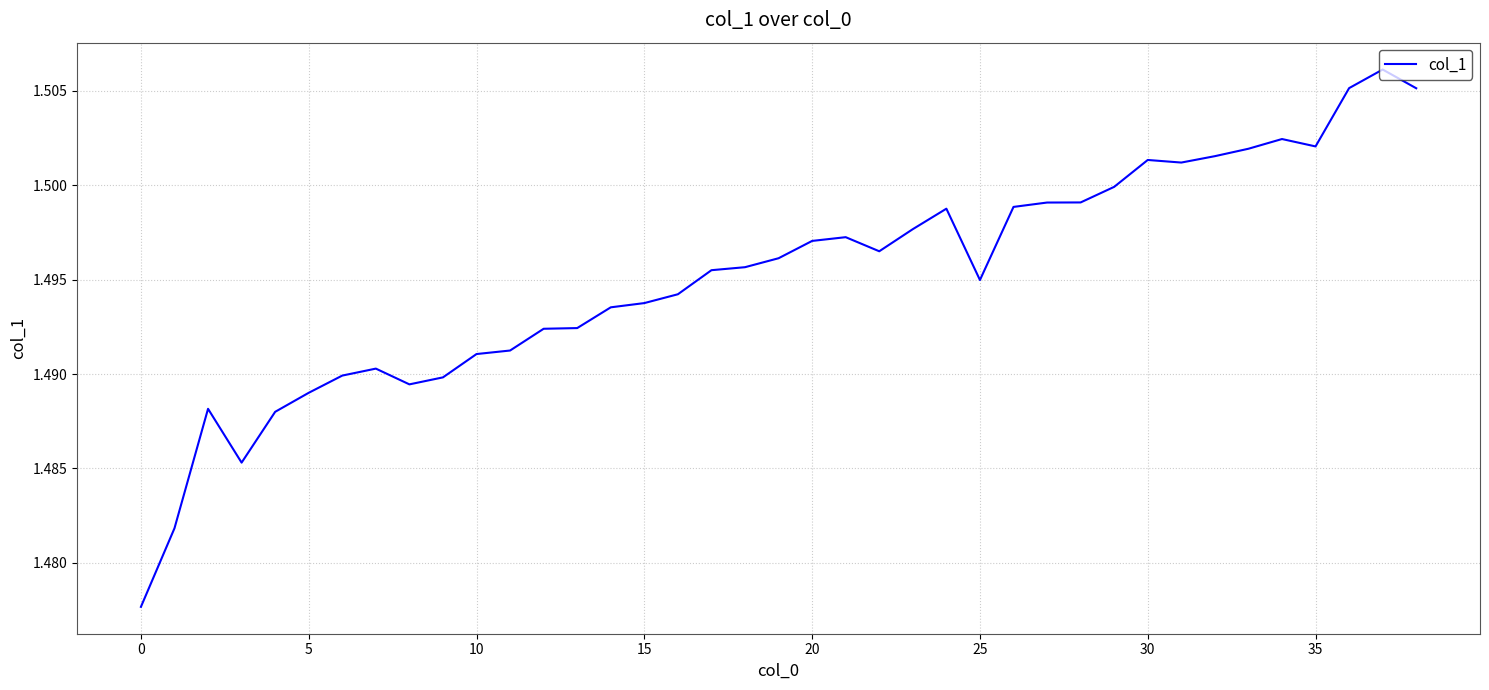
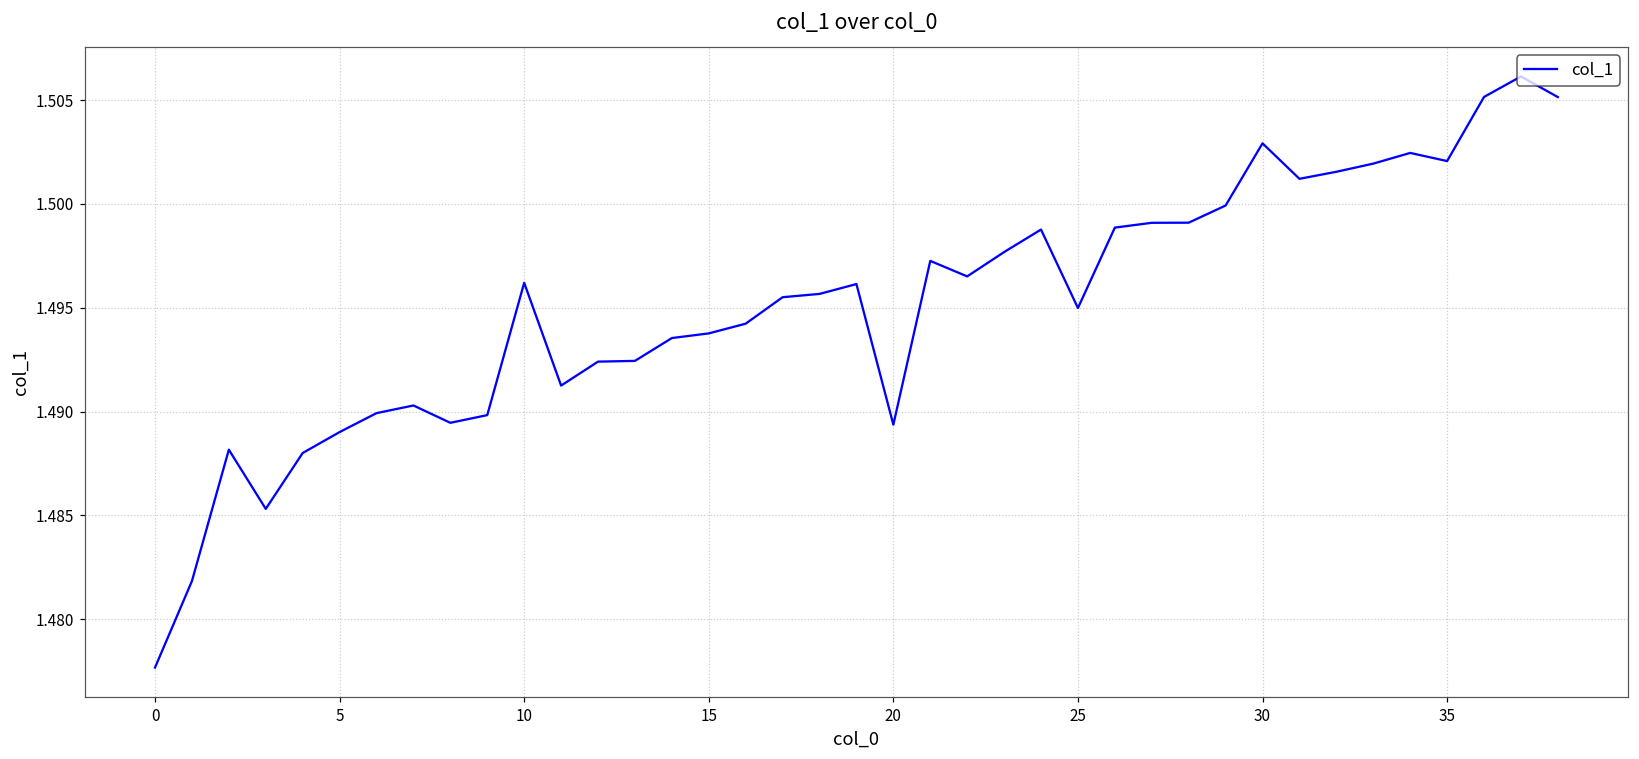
10: 1.4911 -> 1.4962
20: 1.4971 -> 1.4894
30: 1.5013 -> 1.5029
